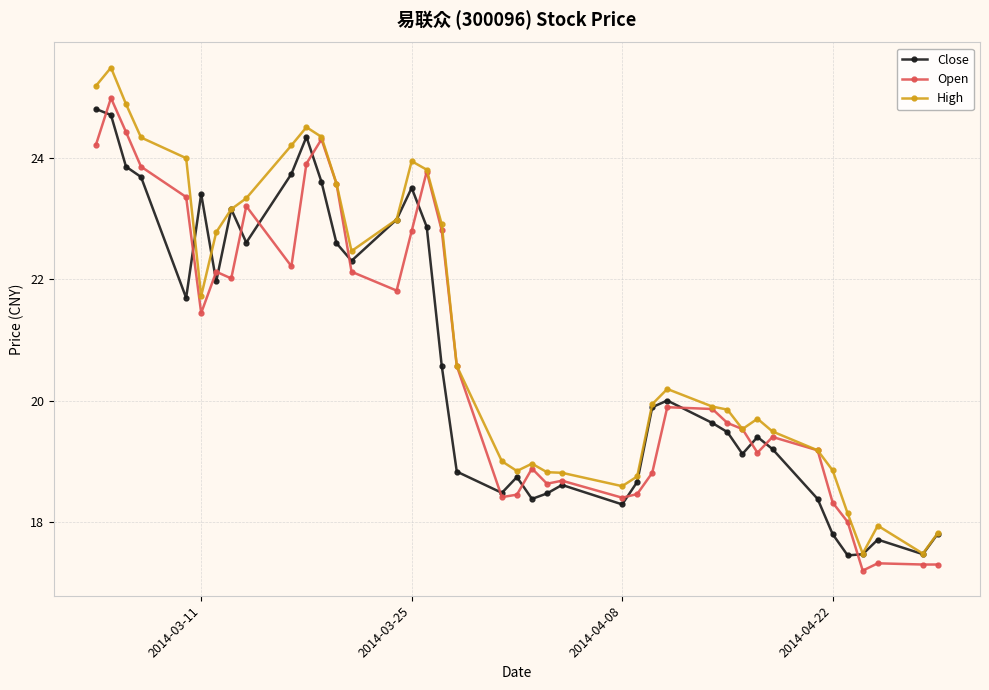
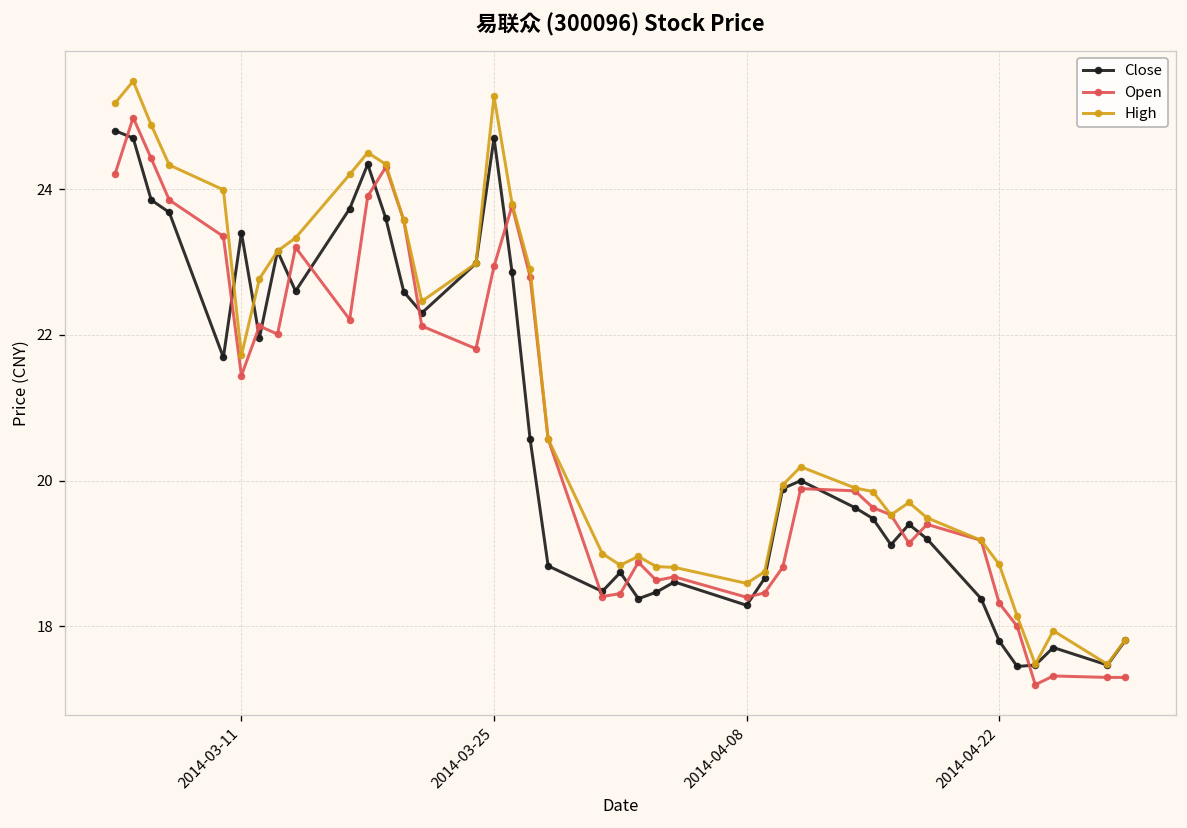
Close, 2014-03-25: 23.5 -> 24.7
Open, 2014-03-25: 22.8 -> 22.9
High, 2014-03-25: 23.9 -> 25.3
